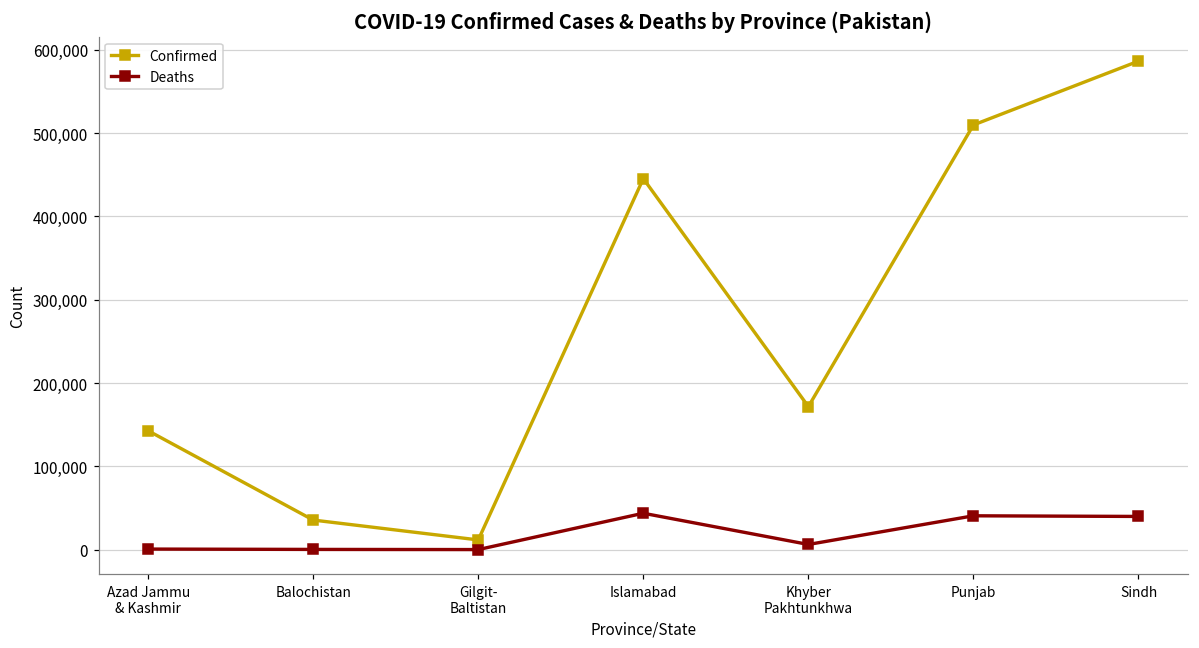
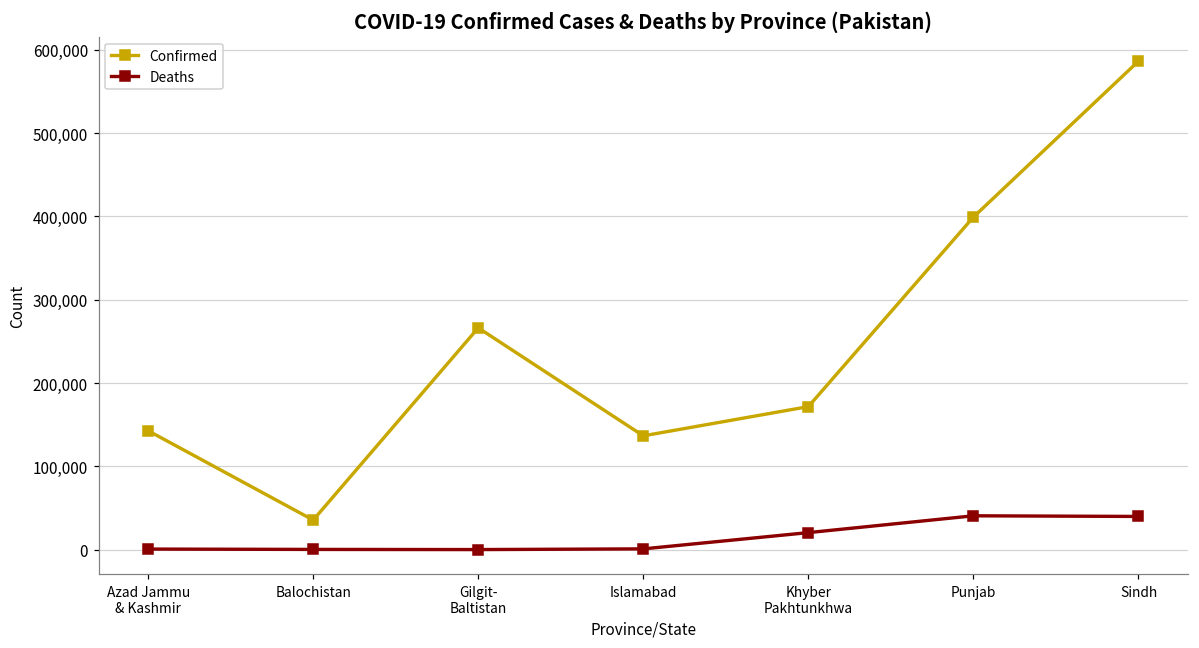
Confirmed, Gilgit- Baltistan: 10,000 -> 270,000
Confirmed, Islamabad: 450,000 -> 140,000
Deaths, Islamabad: 40,000 -> 0
Deaths, Khyber Pakhtunkhwa: 10,000 -> 20,000
Confirmed, Punjab: 510,000 -> 400,000
